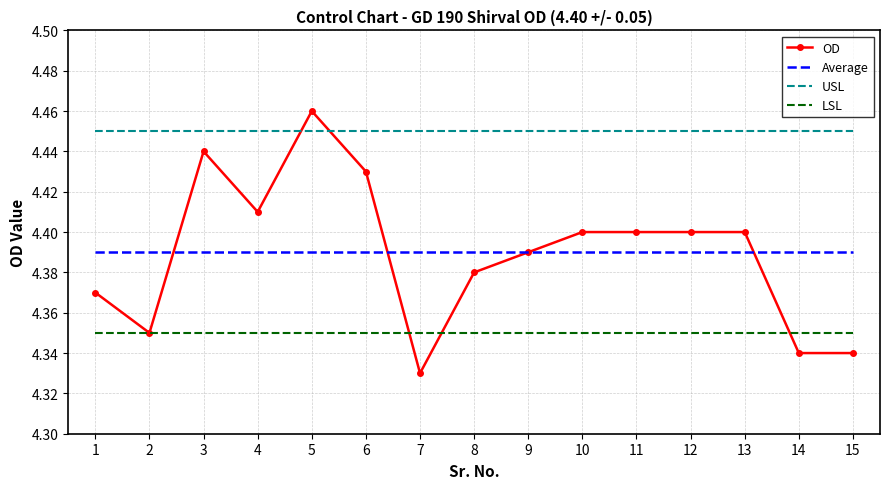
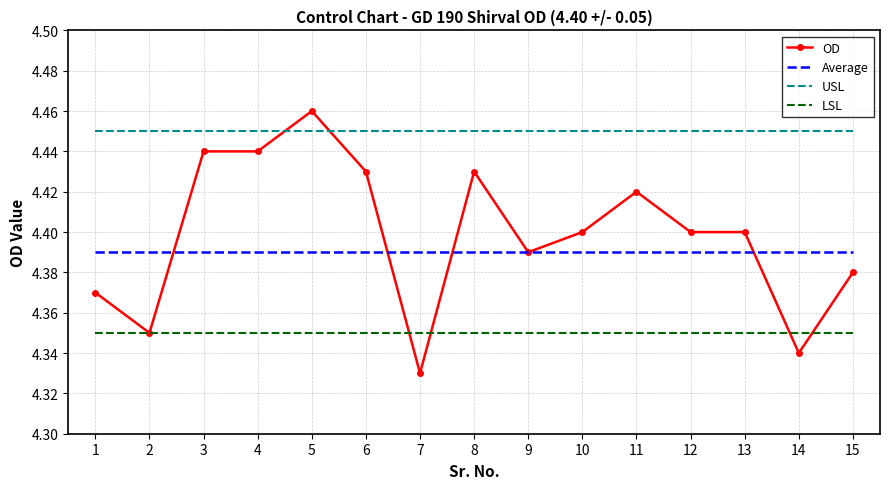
OD, 4: 4.41 -> 4.44
OD, 8: 4.38 -> 4.43
OD, 11: 4.40 -> 4.42
OD, 15: 4.34 -> 4.38
